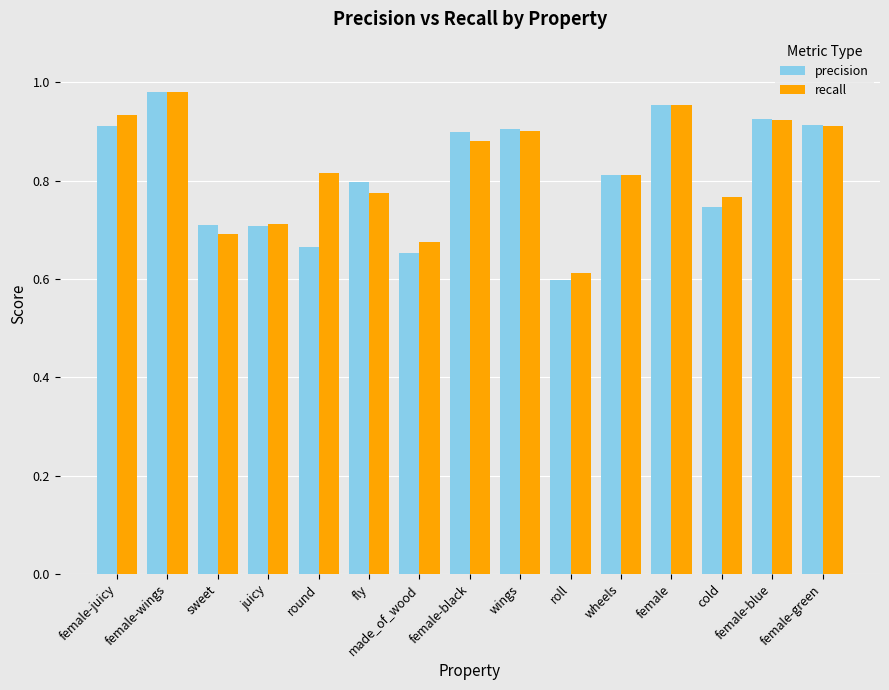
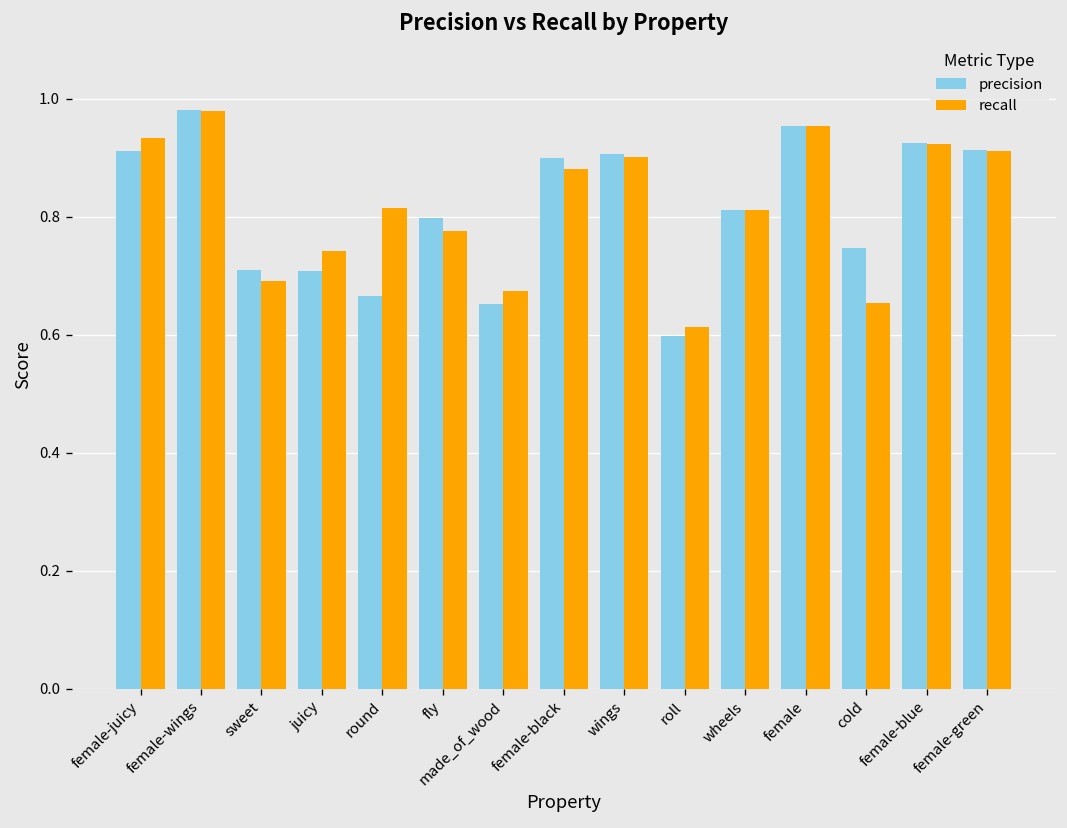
recall, juicy: 0.71 -> 0.74
recall, cold: 0.77 -> 0.65
